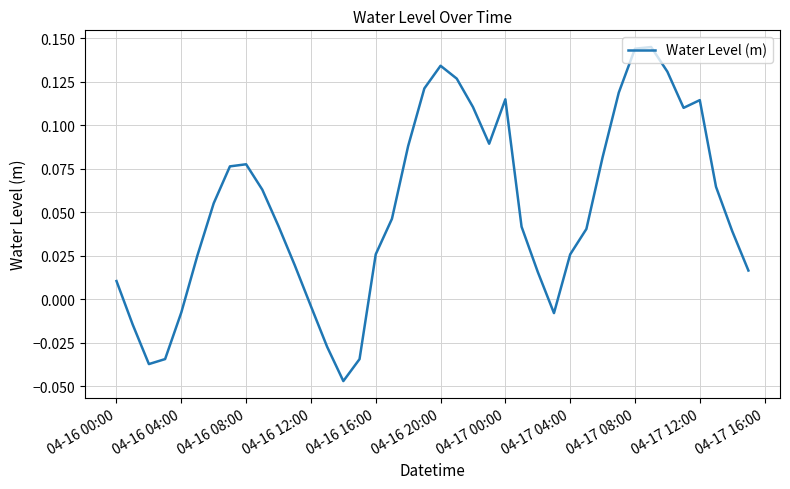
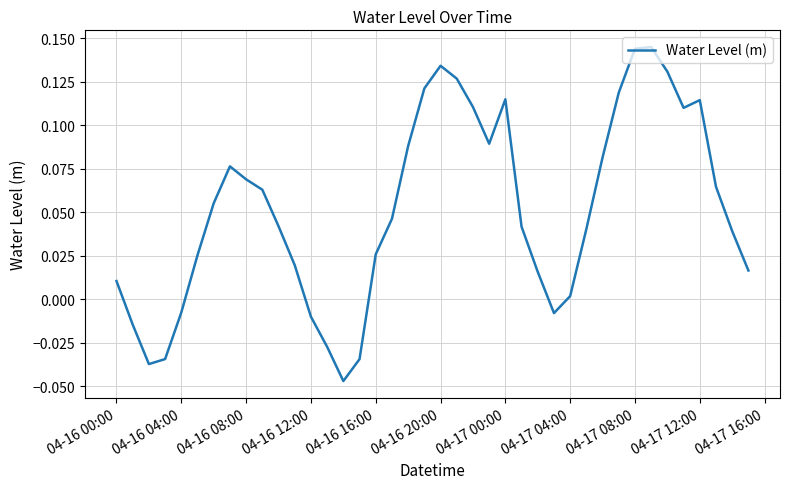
04-16 08:00: 0.078 -> 0.069
04-16 12:00: -0.004 -> -0.010
04-17 04:00: 0.026 -> 0.002
